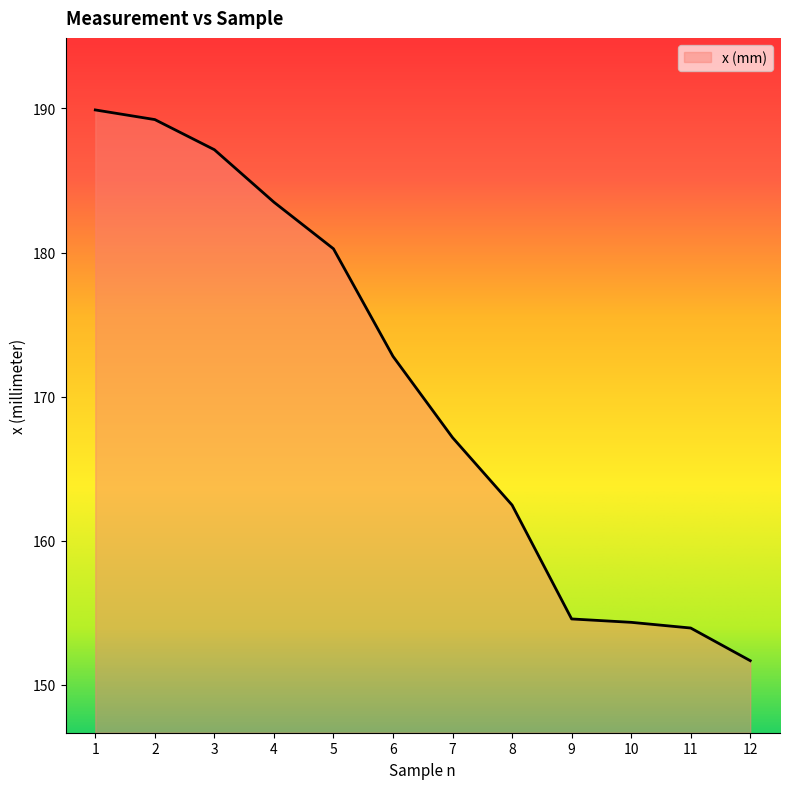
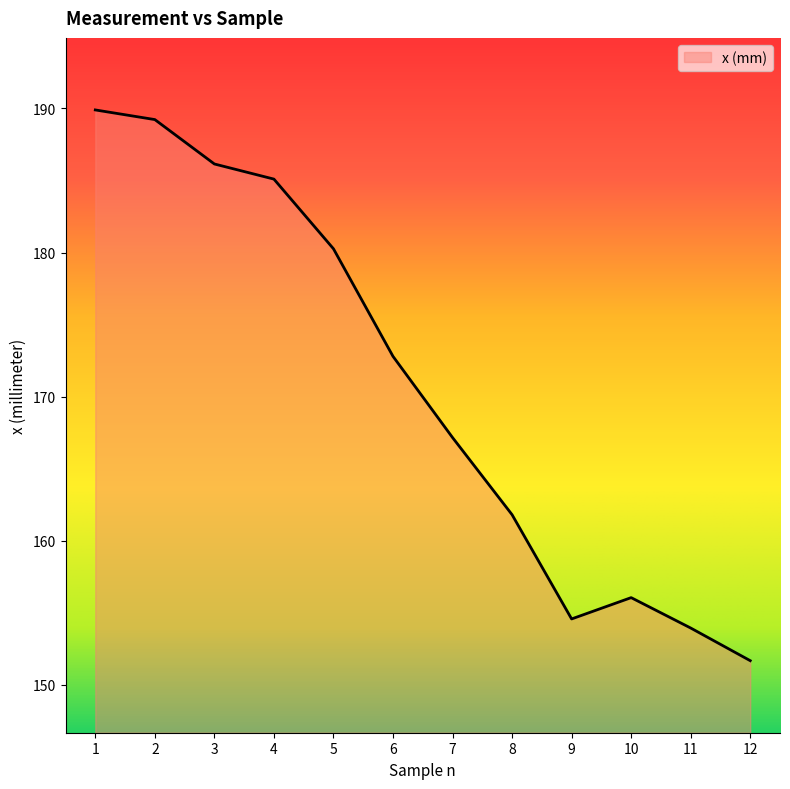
3: 187.1 -> 186.2
4: 183.5 -> 185.1
8: 162.5 -> 161.8
10: 154.3 -> 156.1
